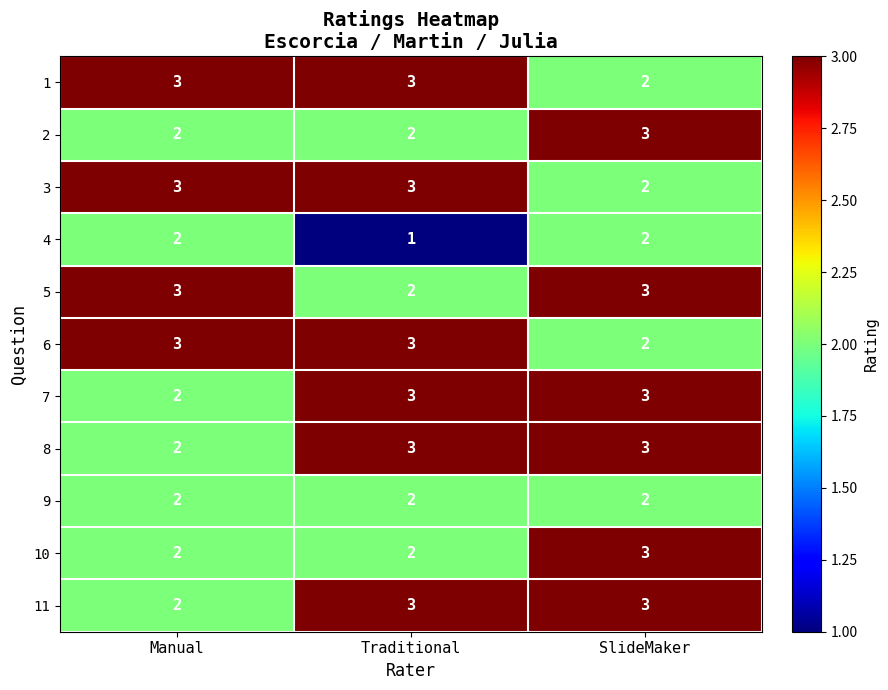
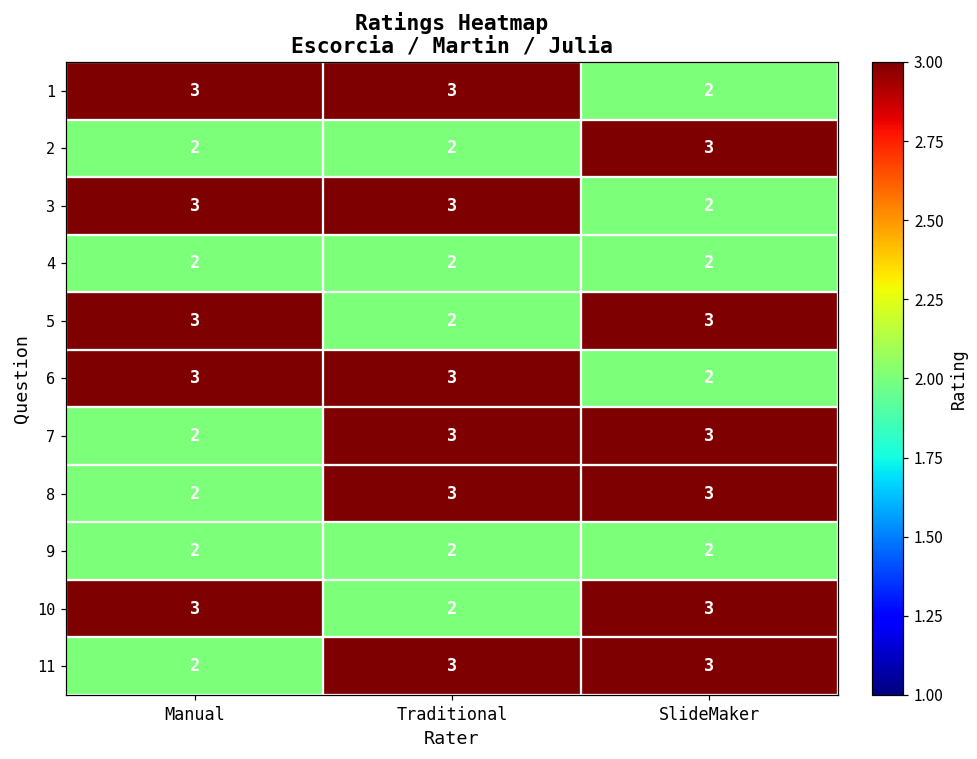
4, Traditional: 1 -> 2
10, Manual: 2 -> 3
